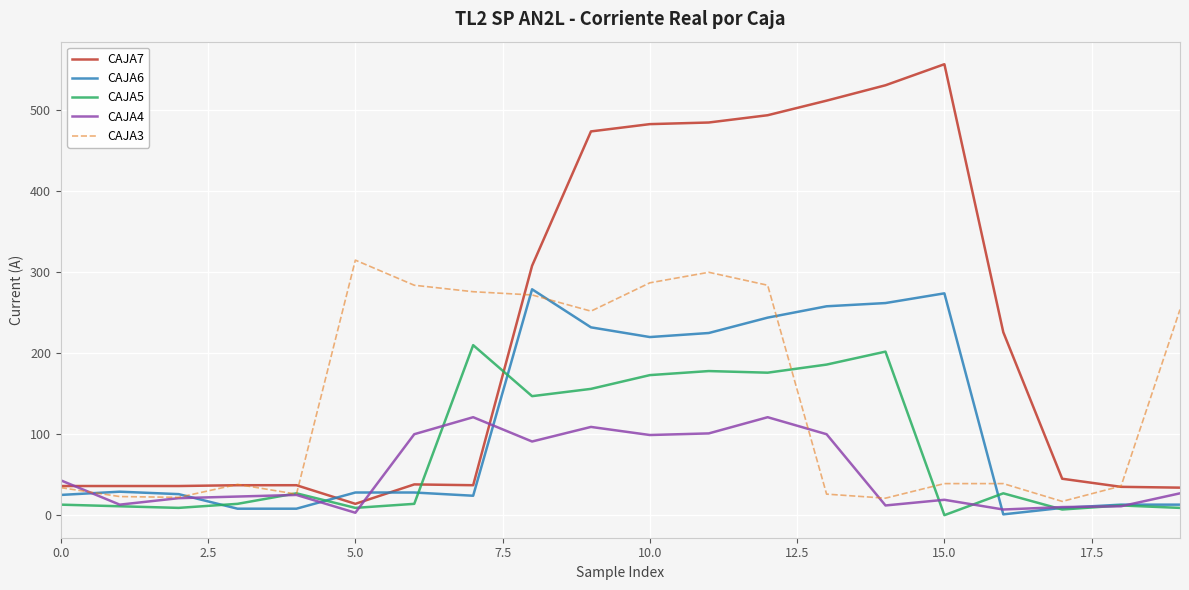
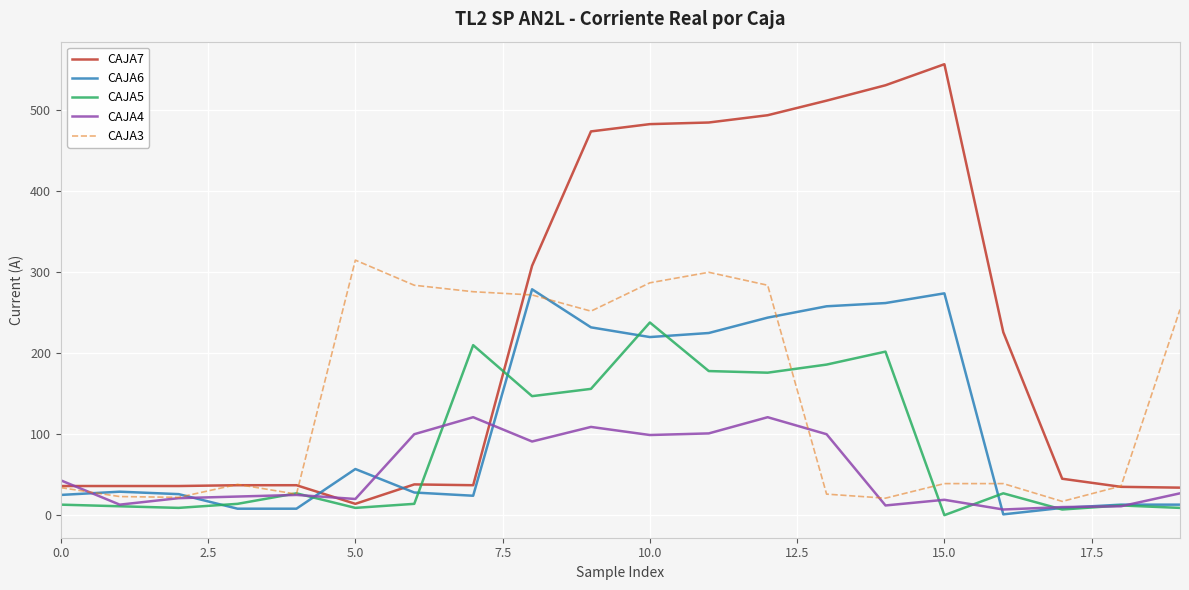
CAJA6, 5.0: 30 -> 60
CAJA4, 5.0: 0 -> 20
CAJA5, 10.0: 170 -> 240
